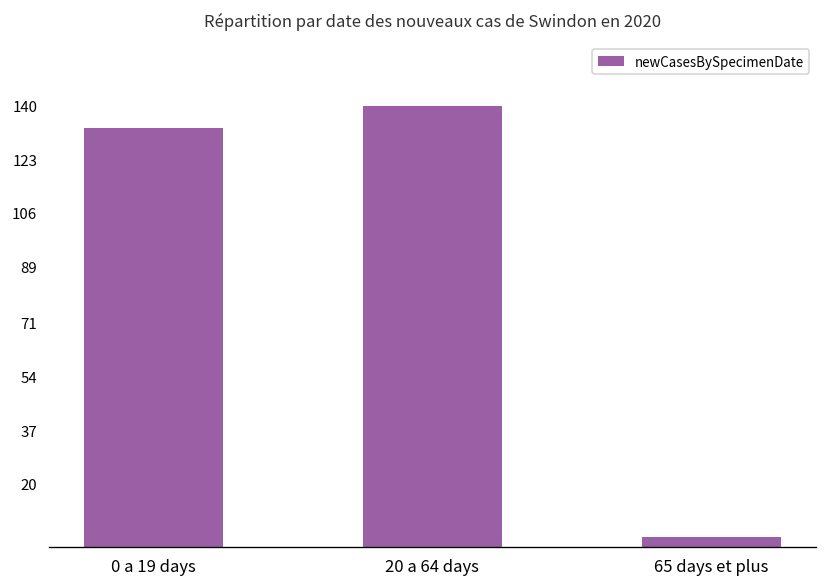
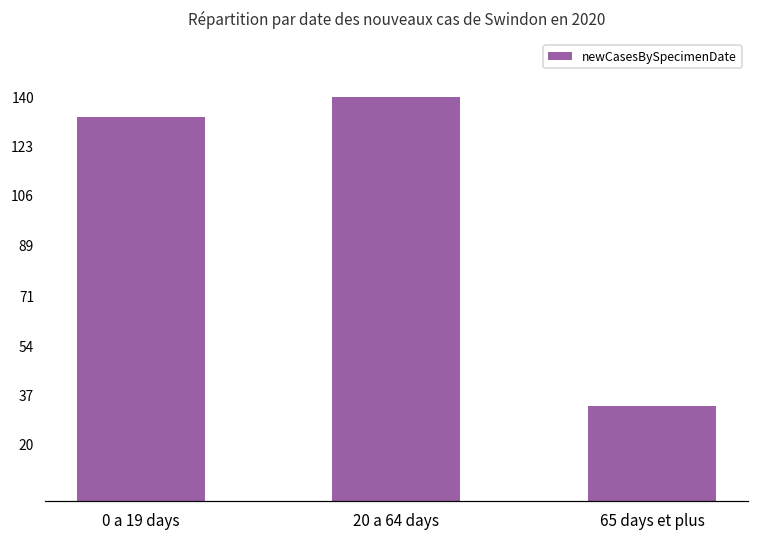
65 days et plus: 3 -> 33
